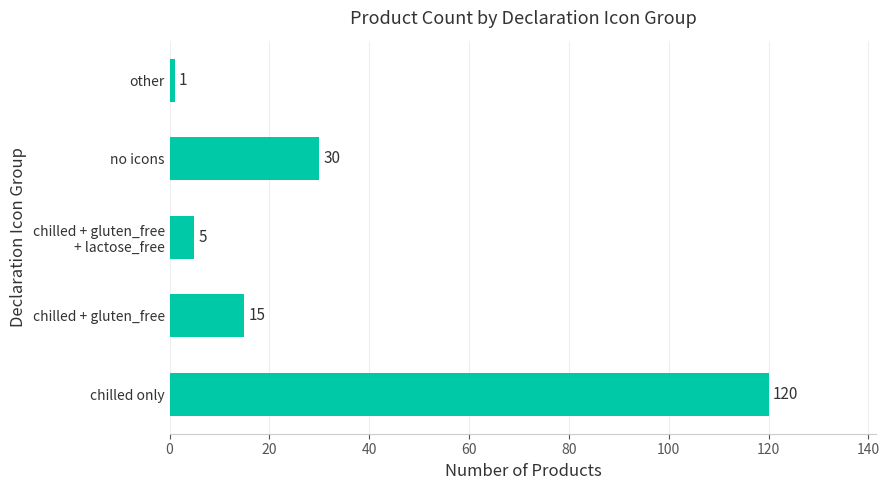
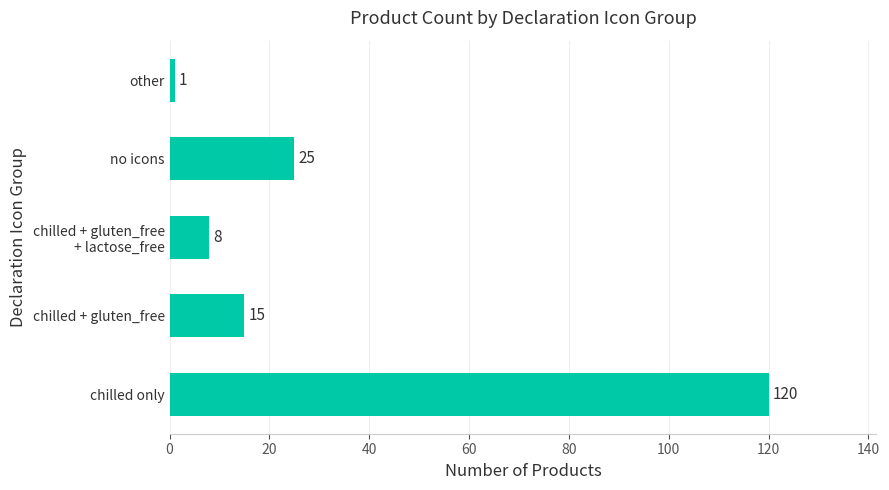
no icons: 30 -> 25
chilled + gluten_free + lactose_free: 5 -> 8
